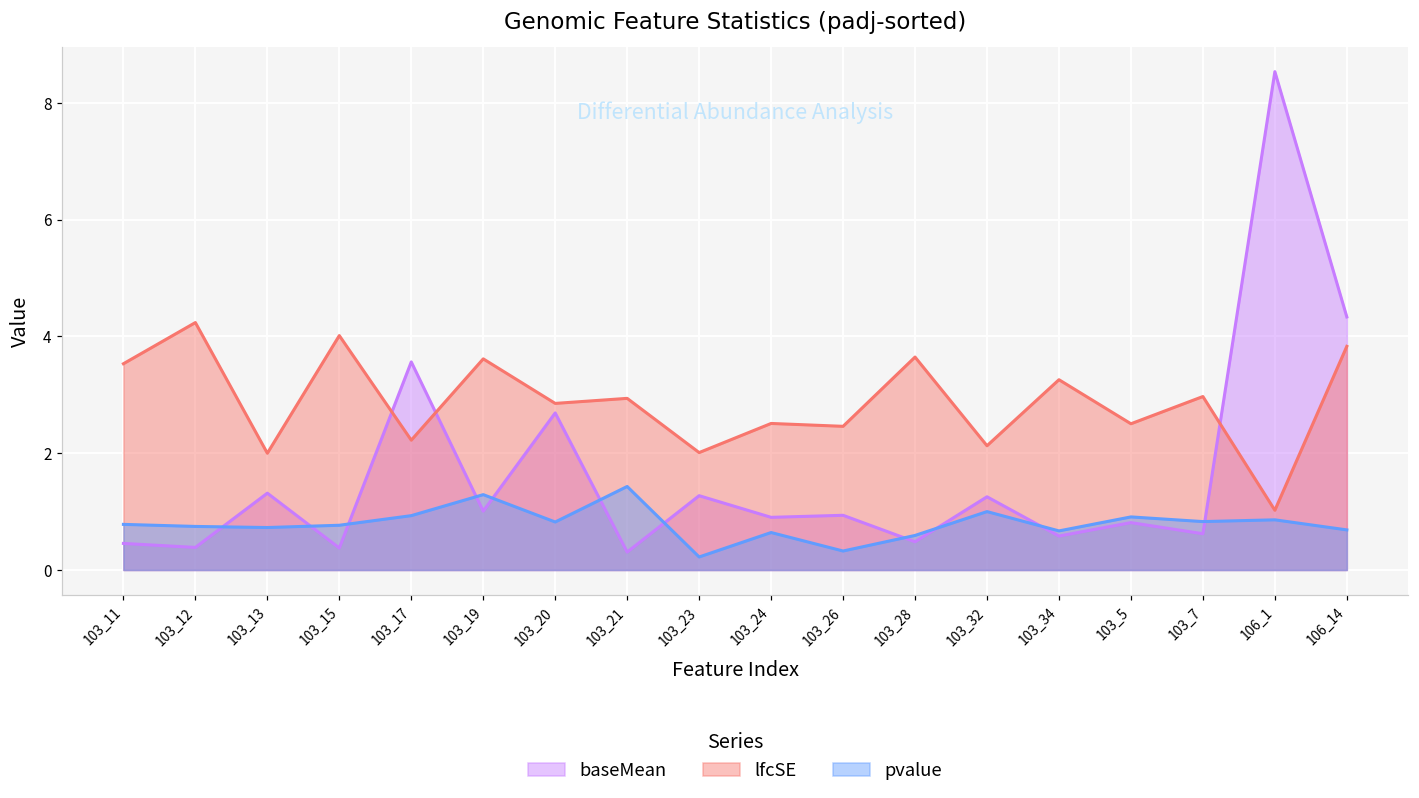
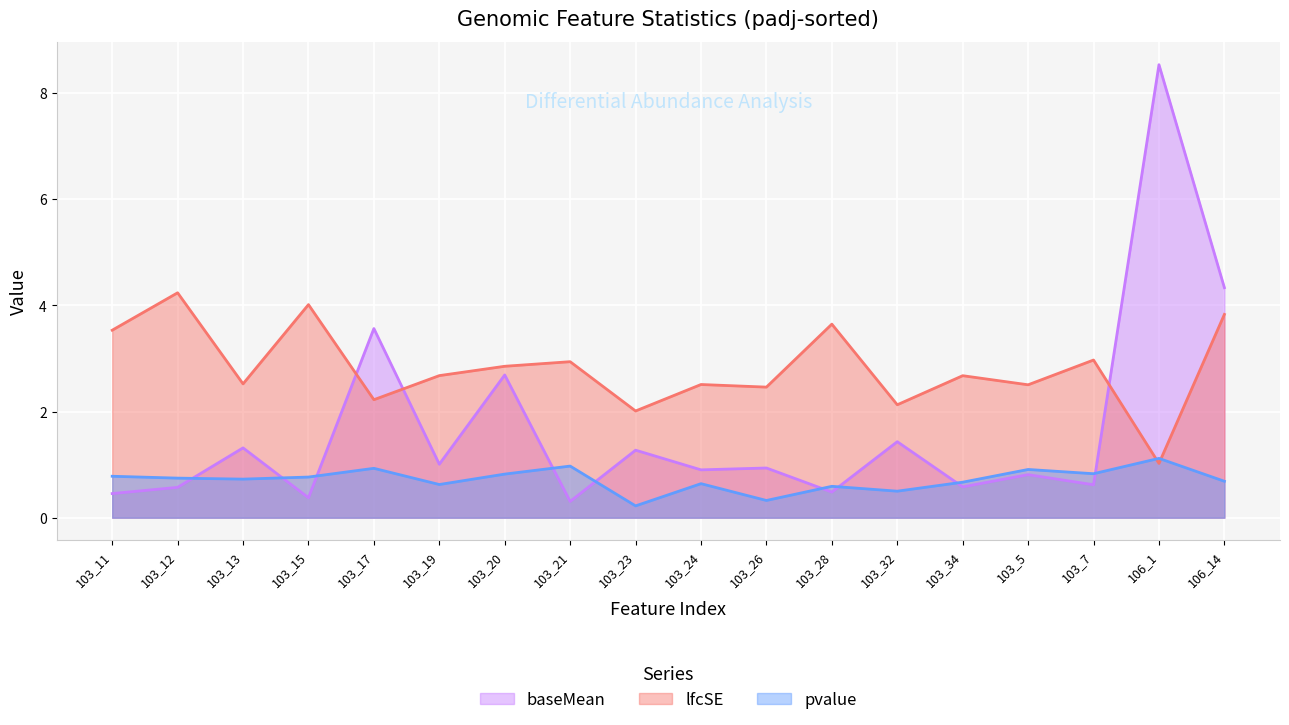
baseMean, 103_12: 0.4 -> 0.6
lfcSE, 103_13: 2.0 -> 2.5
lfcSE, 103_19: 3.6 -> 2.7
pvalue, 103_19: 1.3 -> 0.6
pvalue, 103_21: 1.4 -> 1.0
baseMean, 103_32: 1.3 -> 1.4
pvalue, 103_32: 1.0 -> 0.5
lfcSE, 103_34: 3.3 -> 2.7
pvalue, 106_1: 0.9 -> 1.1
